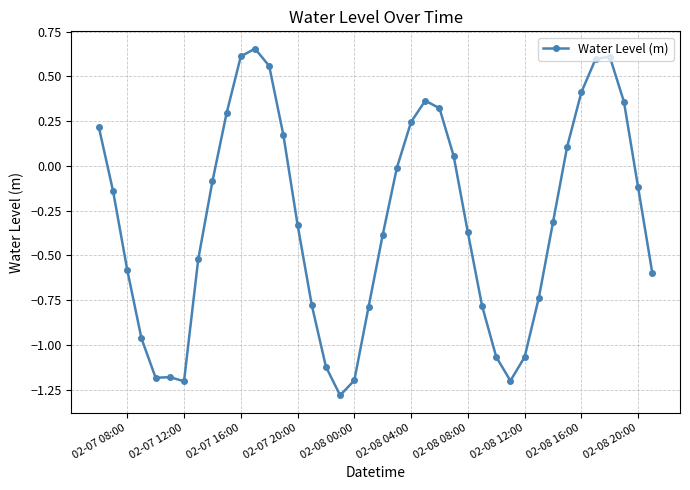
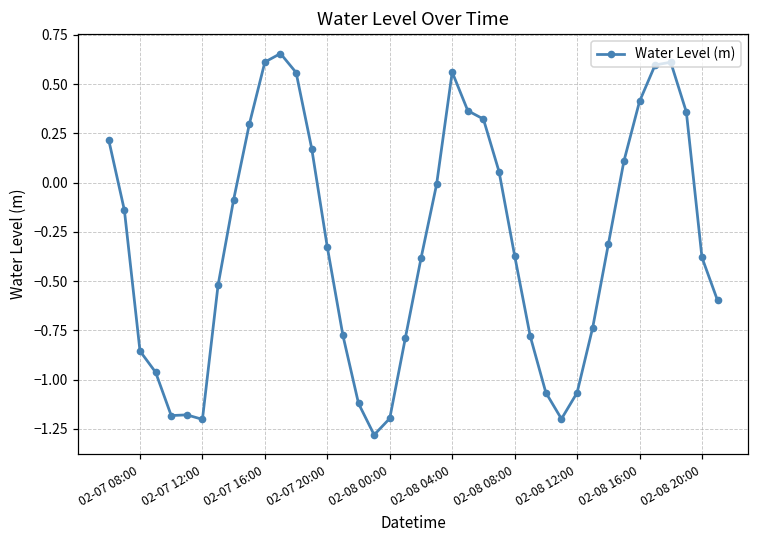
02-07 08:00: -0.58 -> -0.86
02-08 04:00: 0.25 -> 0.56
02-08 20:00: -0.12 -> -0.38
